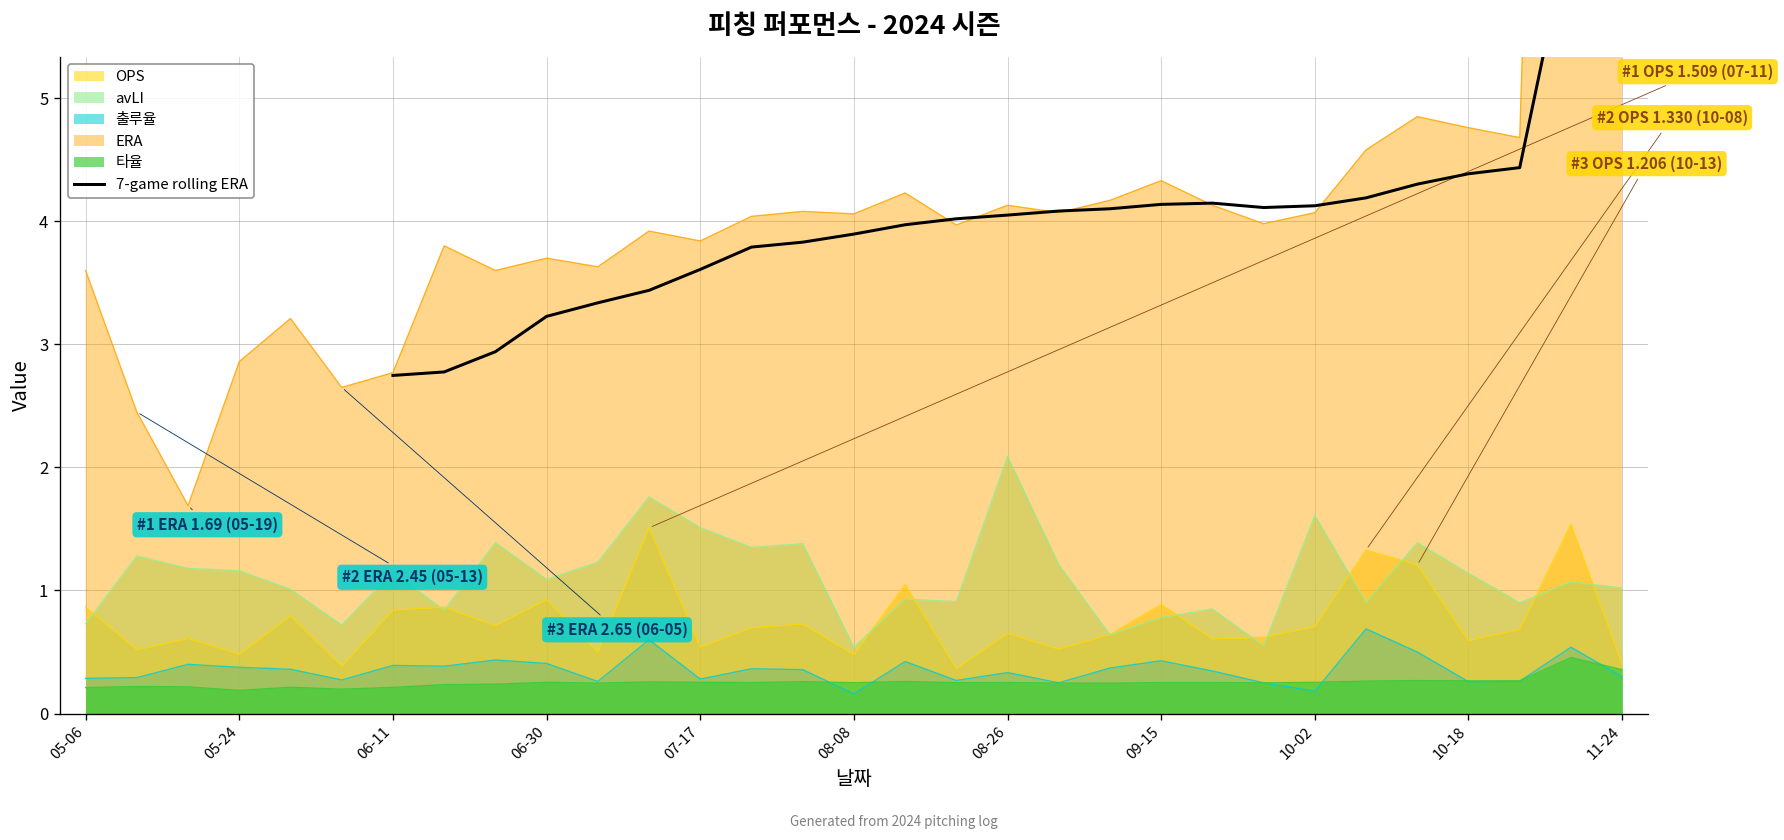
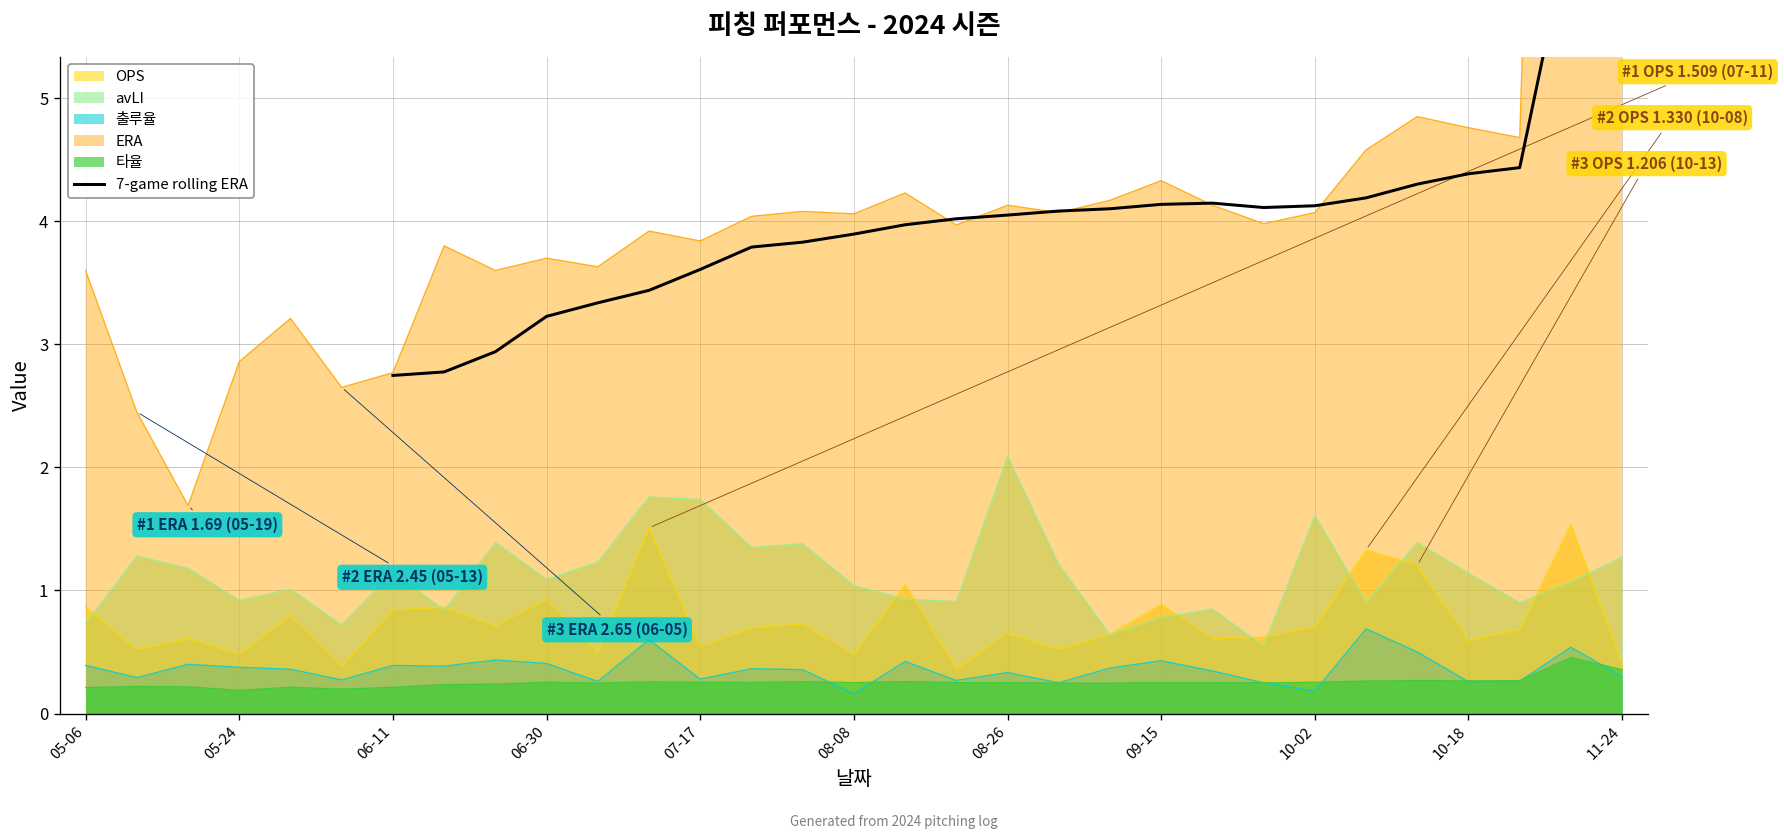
출루율, 05-06: 0.29 -> 0.39
avLI, 05-24: 1.16 -> 0.92
avLI, 07-17: 1.51 -> 1.74
avLI, 08-08: 0.54 -> 1.04
avLI, 11-24: 1.02 -> 1.27
